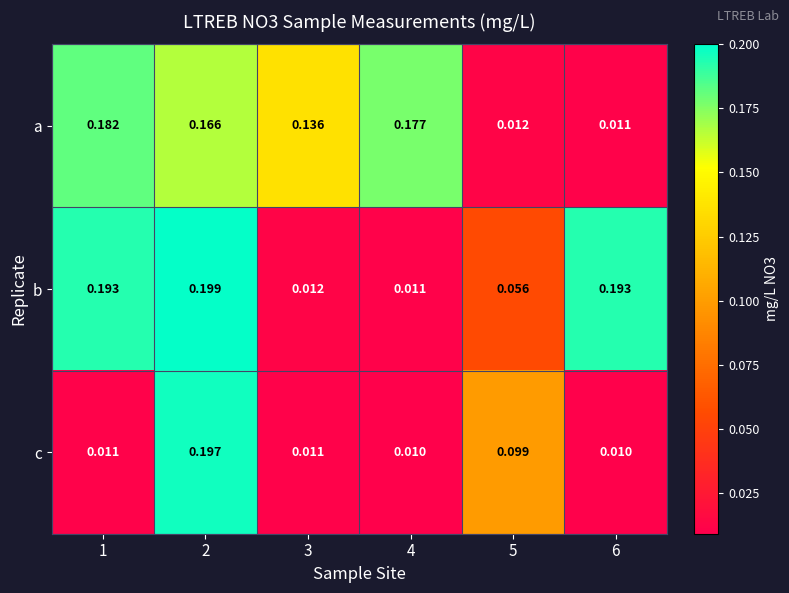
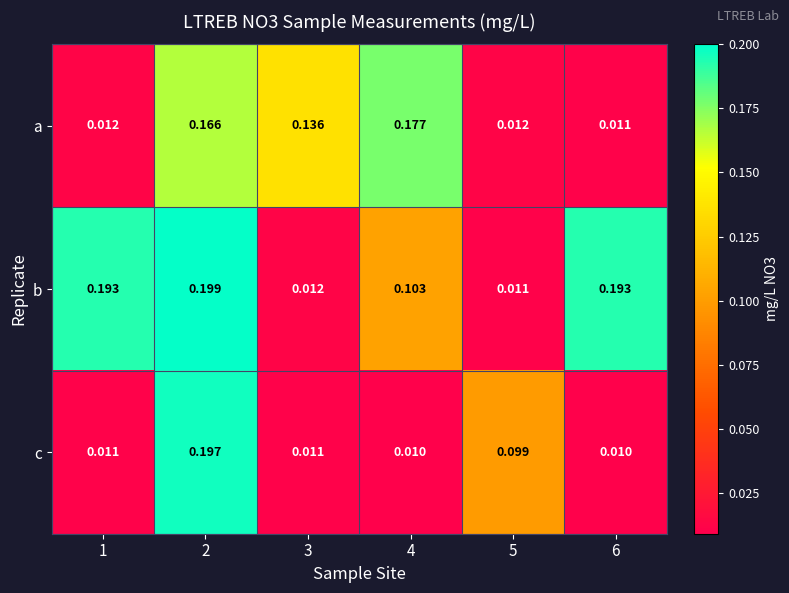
a, 1: 0.182 -> 0.012
b, 4: 0.011 -> 0.103
b, 5: 0.056 -> 0.011
